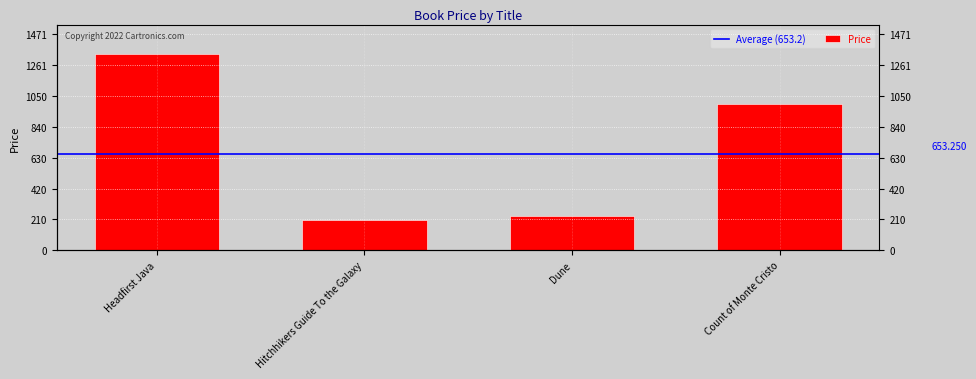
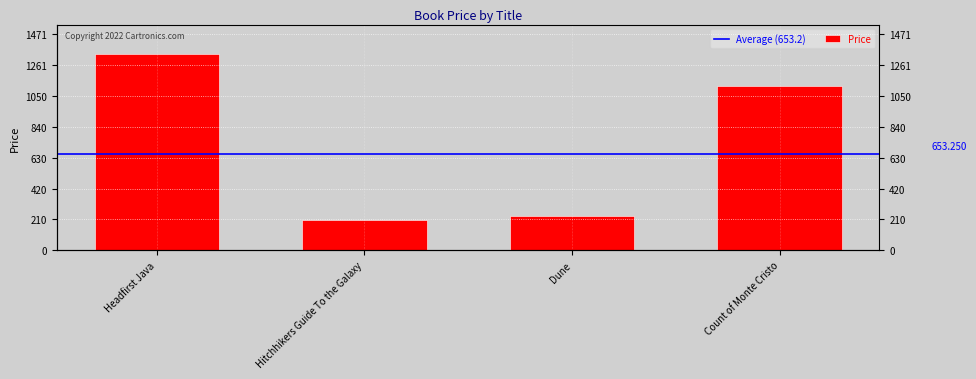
Count of Monte Cristo: 1000 -> 1120
